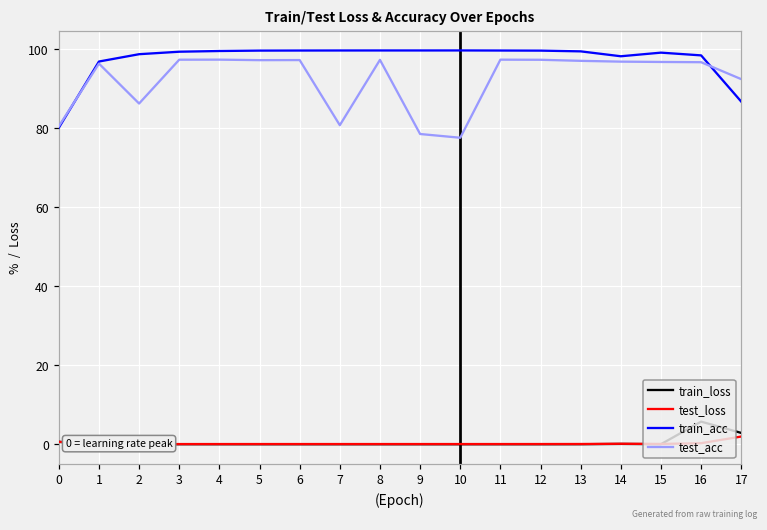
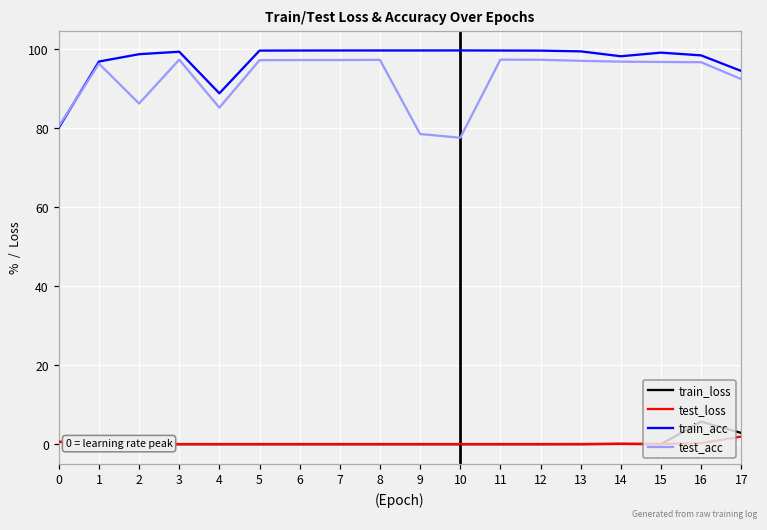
train_acc, 4: 100 -> 89
test_acc, 4: 97 -> 85
test_acc, 7: 81 -> 97
train_acc, 17: 87 -> 95
